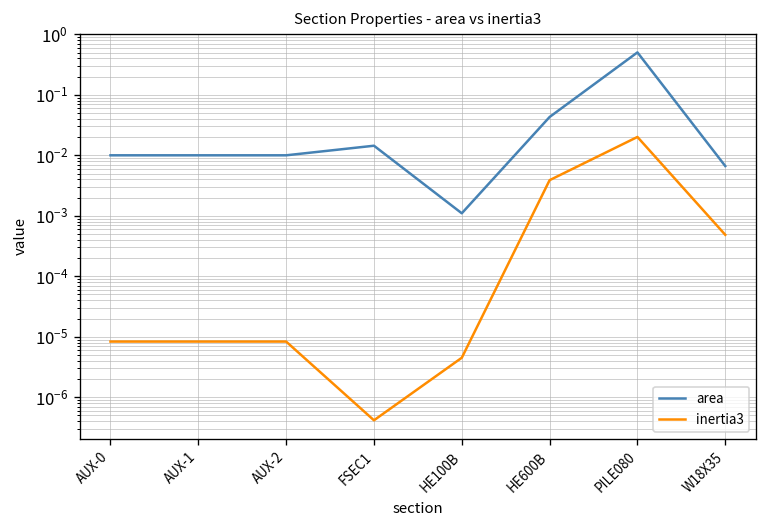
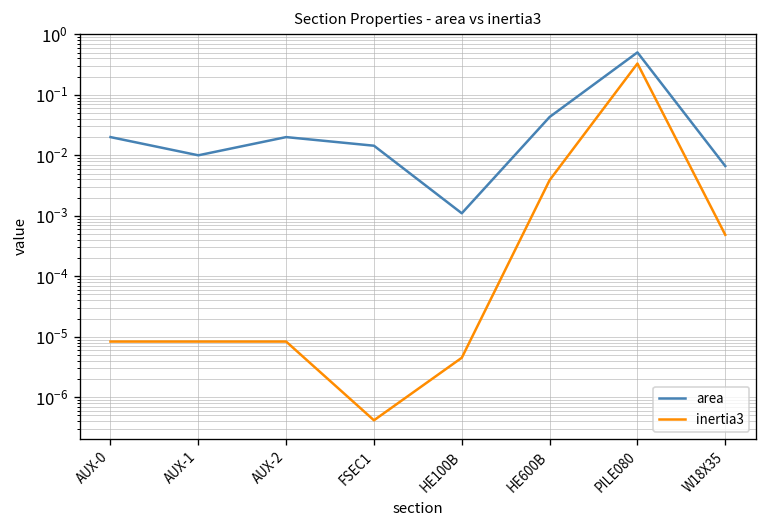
area, AUX-0: 0.01 -> 0.02
area, AUX-2: 0.01 -> 0.02
inertia3, PILE080: 0.020 -> 0.3
